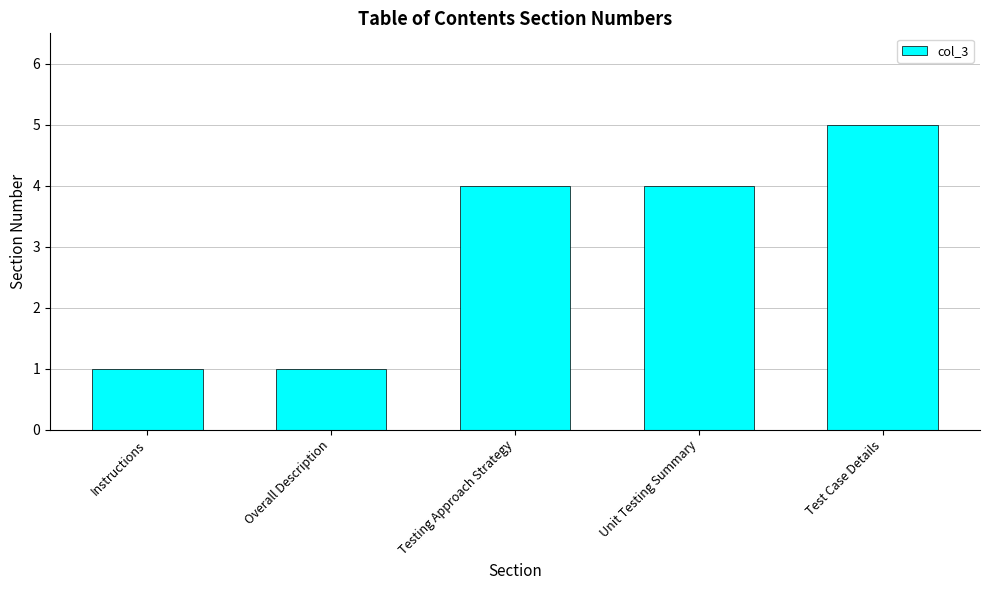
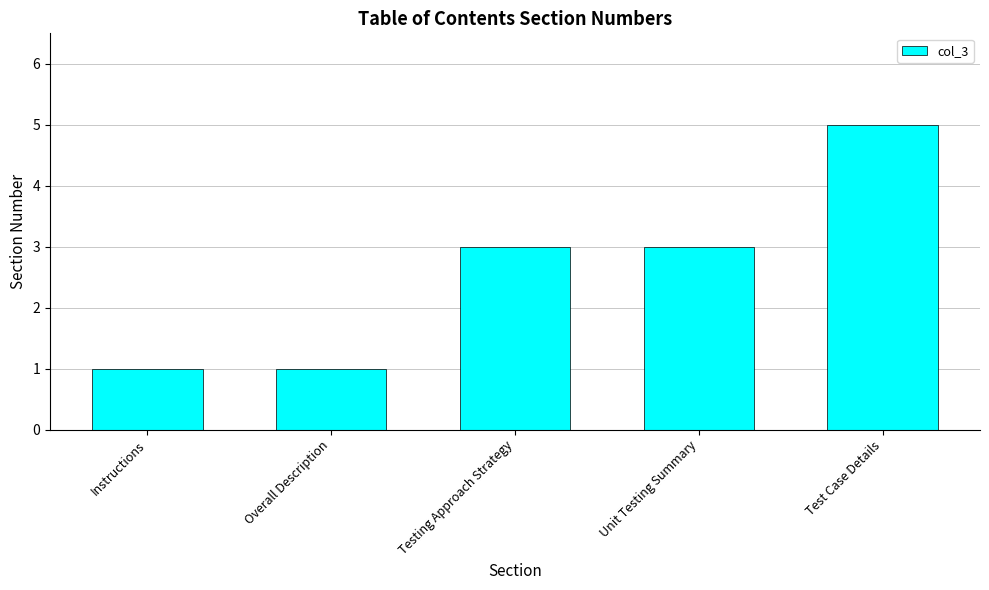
Testing Approach Strategy: 4 -> 3
Unit Testing Summary: 4 -> 3
